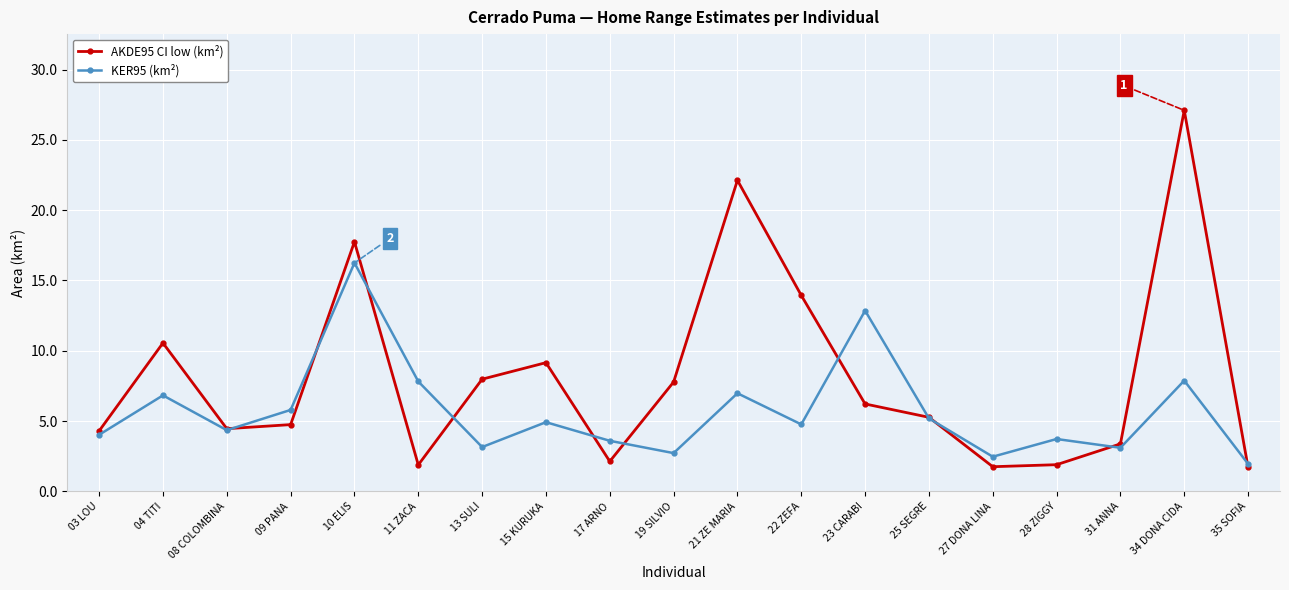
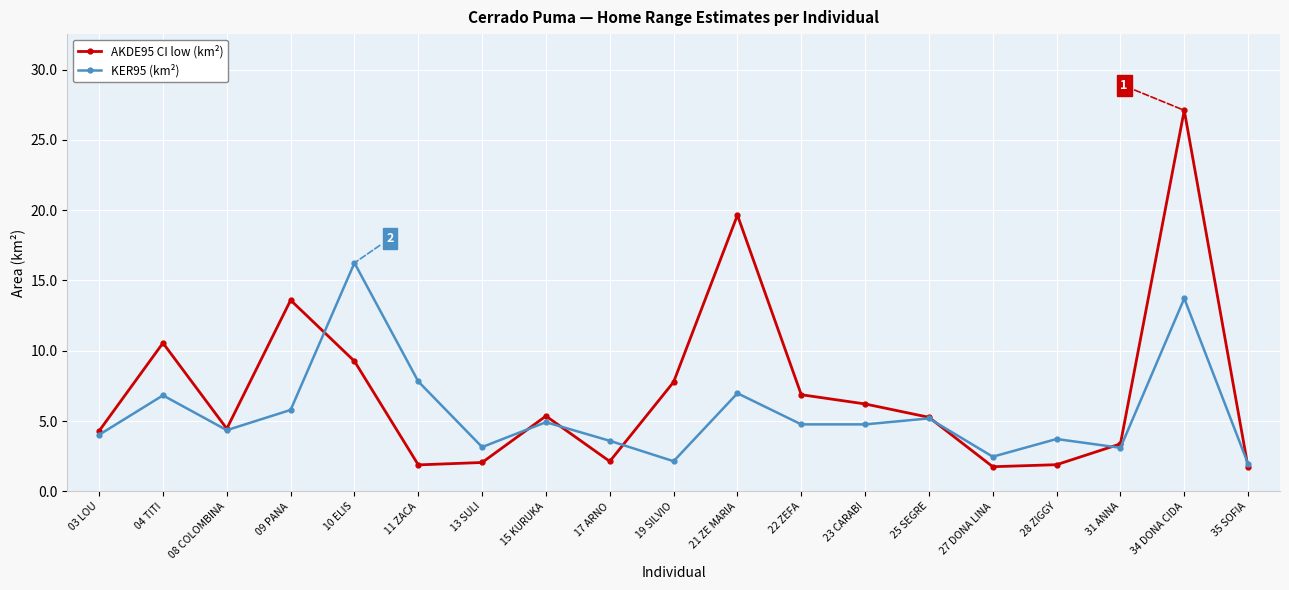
AKDE95 CI low (km²), 09 PANA: 4.8 -> 13.6
AKDE95 CI low (km²), 10 ELIS: 17.8 -> 9.3
AKDE95 CI low (km²), 13 SULI: 8.0 -> 2.1
AKDE95 CI low (km²), 15 KURUKA: 9.2 -> 5.4
KER95 (km²), 19 SILVIO: 2.7 -> 2.1
AKDE95 CI low (km²), 21 ZE MARIA: 22.1 -> 19.6
AKDE95 CI low (km²), 22 ZEFA: 13.9 -> 6.9
KER95 (km²), 23 CARABI: 12.9 -> 4.8
KER95 (km²), 34 DONA CIDA: 7.9 -> 13.7
